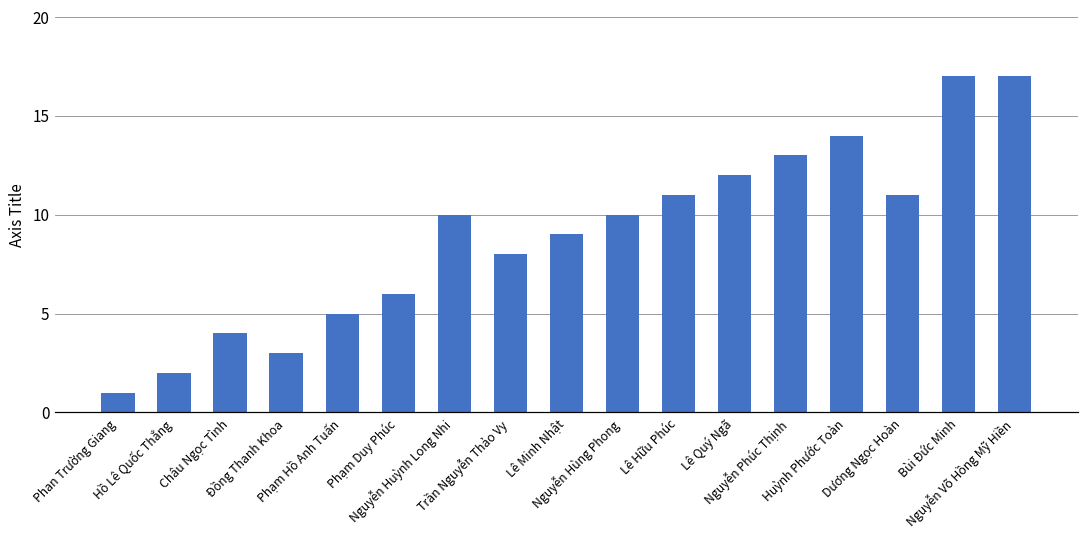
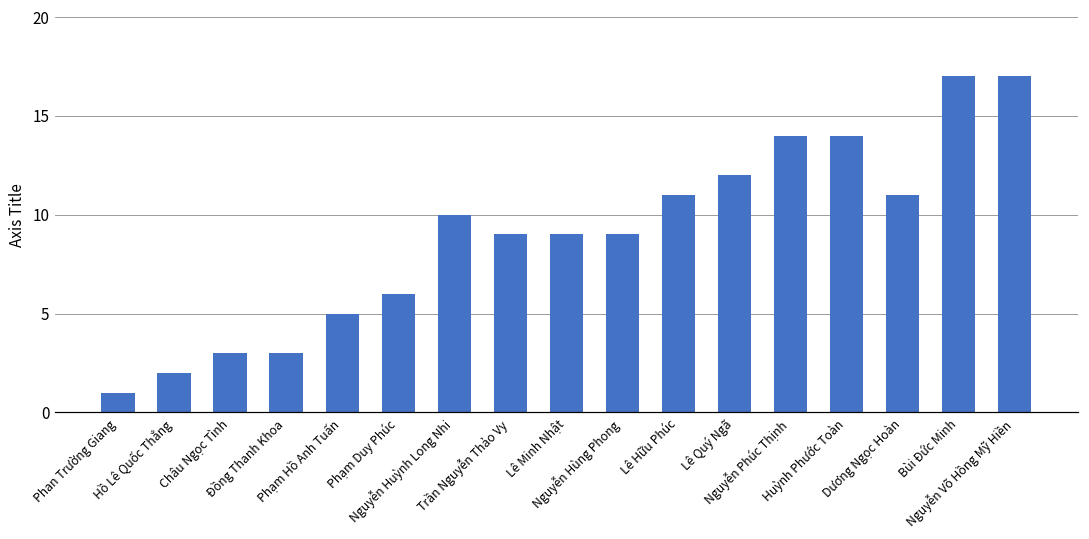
Châu Ngọc Tình: 4 -> 3
Trần Nguyễn Thảo Vy: 8 -> 9
Nguyễn Hùng Phong: 10 -> 9
Nguyễn Phúc Thịnh: 13 -> 14
